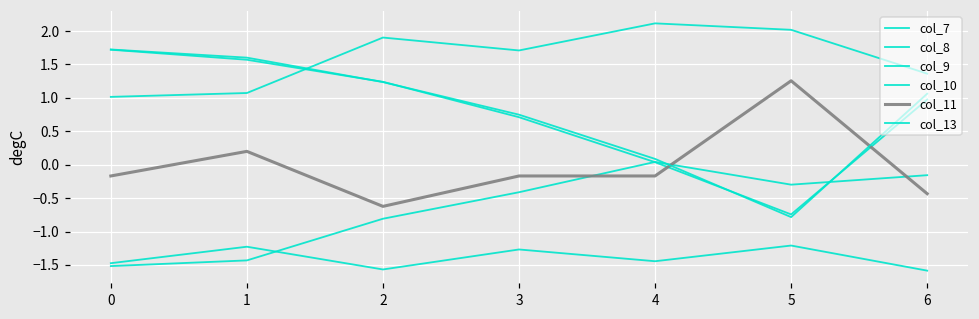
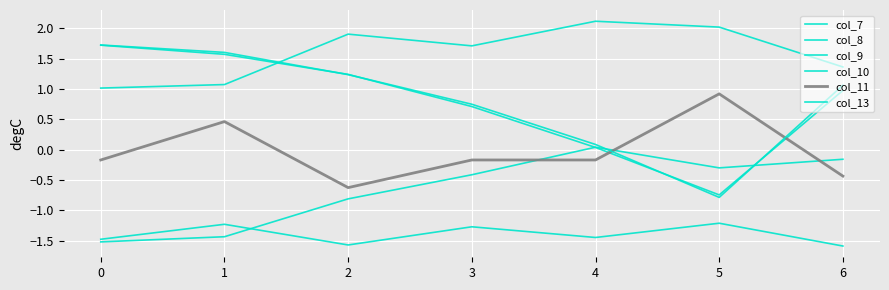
col_11, 1: 0.2 -> 0.5
col_11, 5: 1.3 -> 0.9
